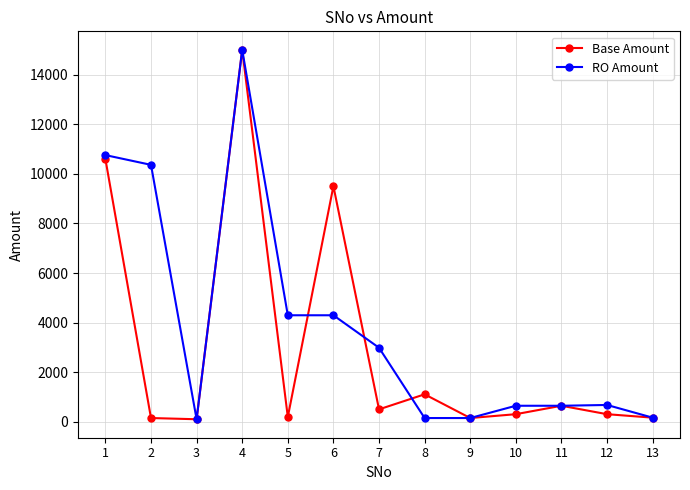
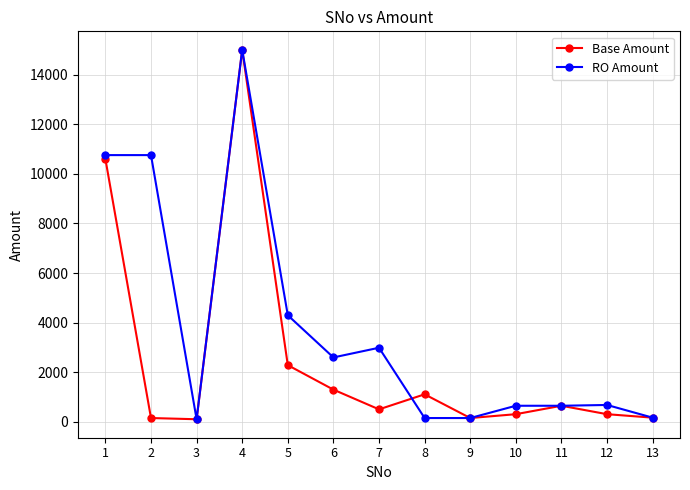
RO Amount, 2: 10400 -> 10800
Base Amount, 5: 200 -> 2300
Base Amount, 6: 9500 -> 1300
RO Amount, 6: 4300 -> 2600
